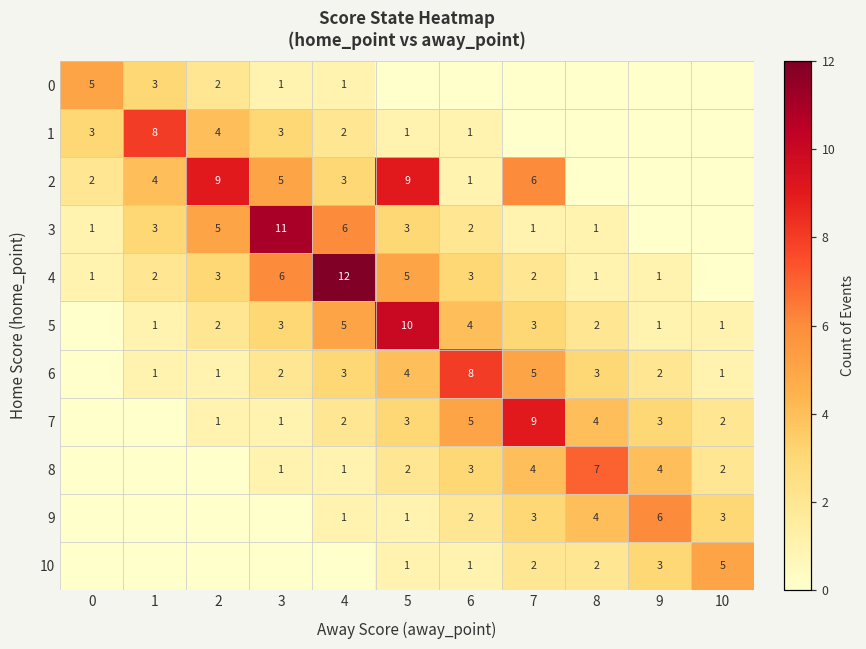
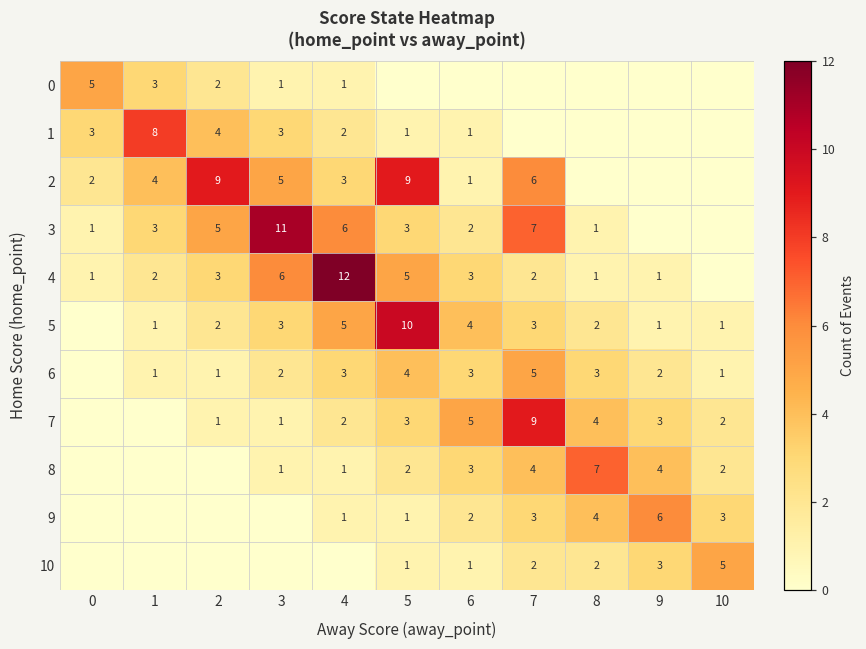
3, 7: 1 -> 7
6, 6: 8 -> 3
